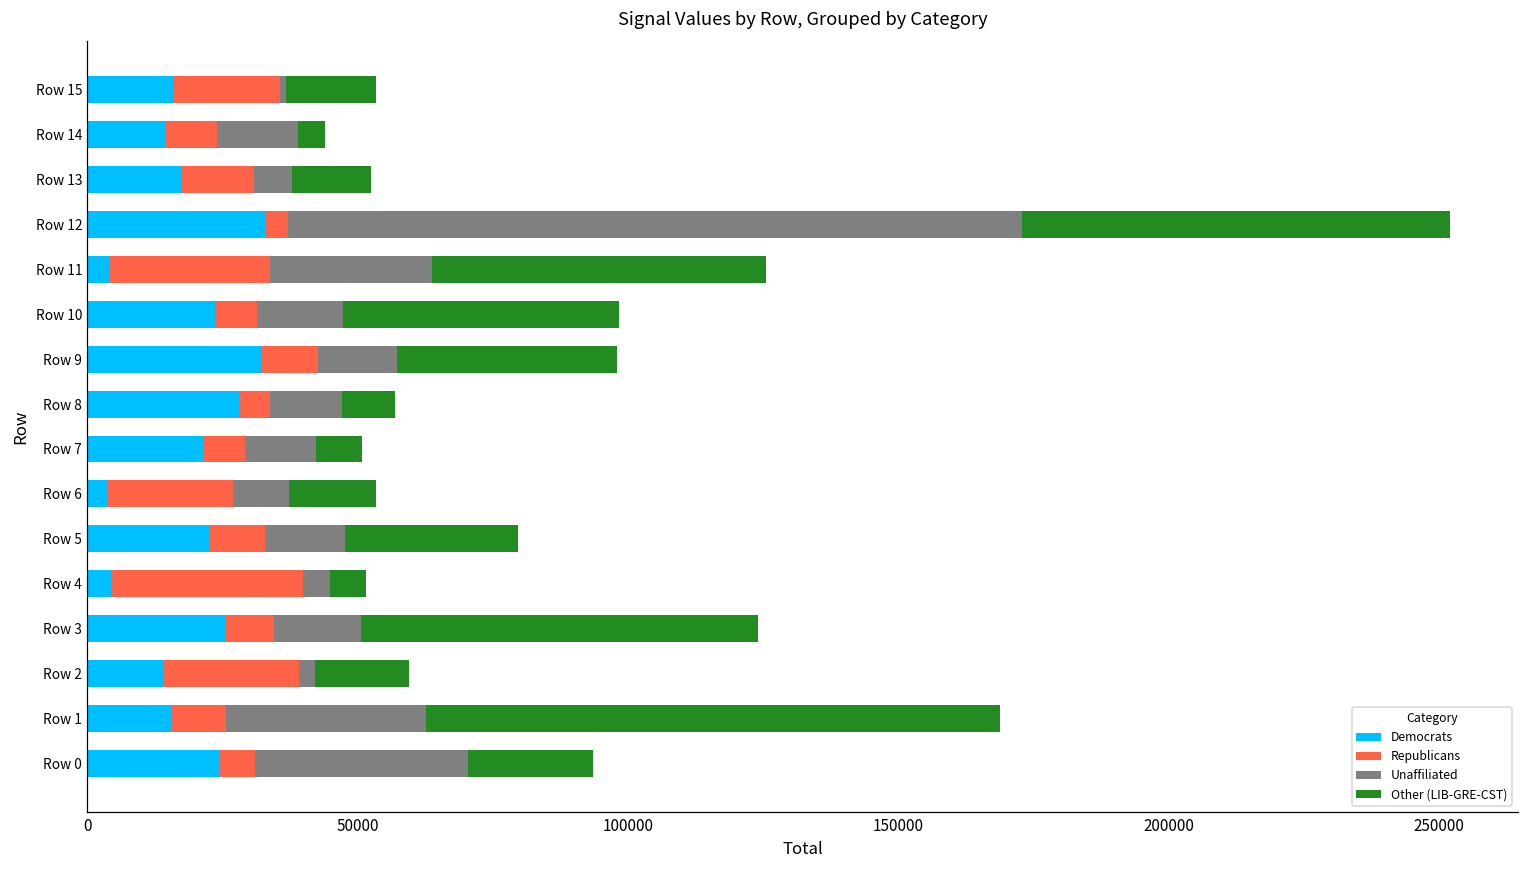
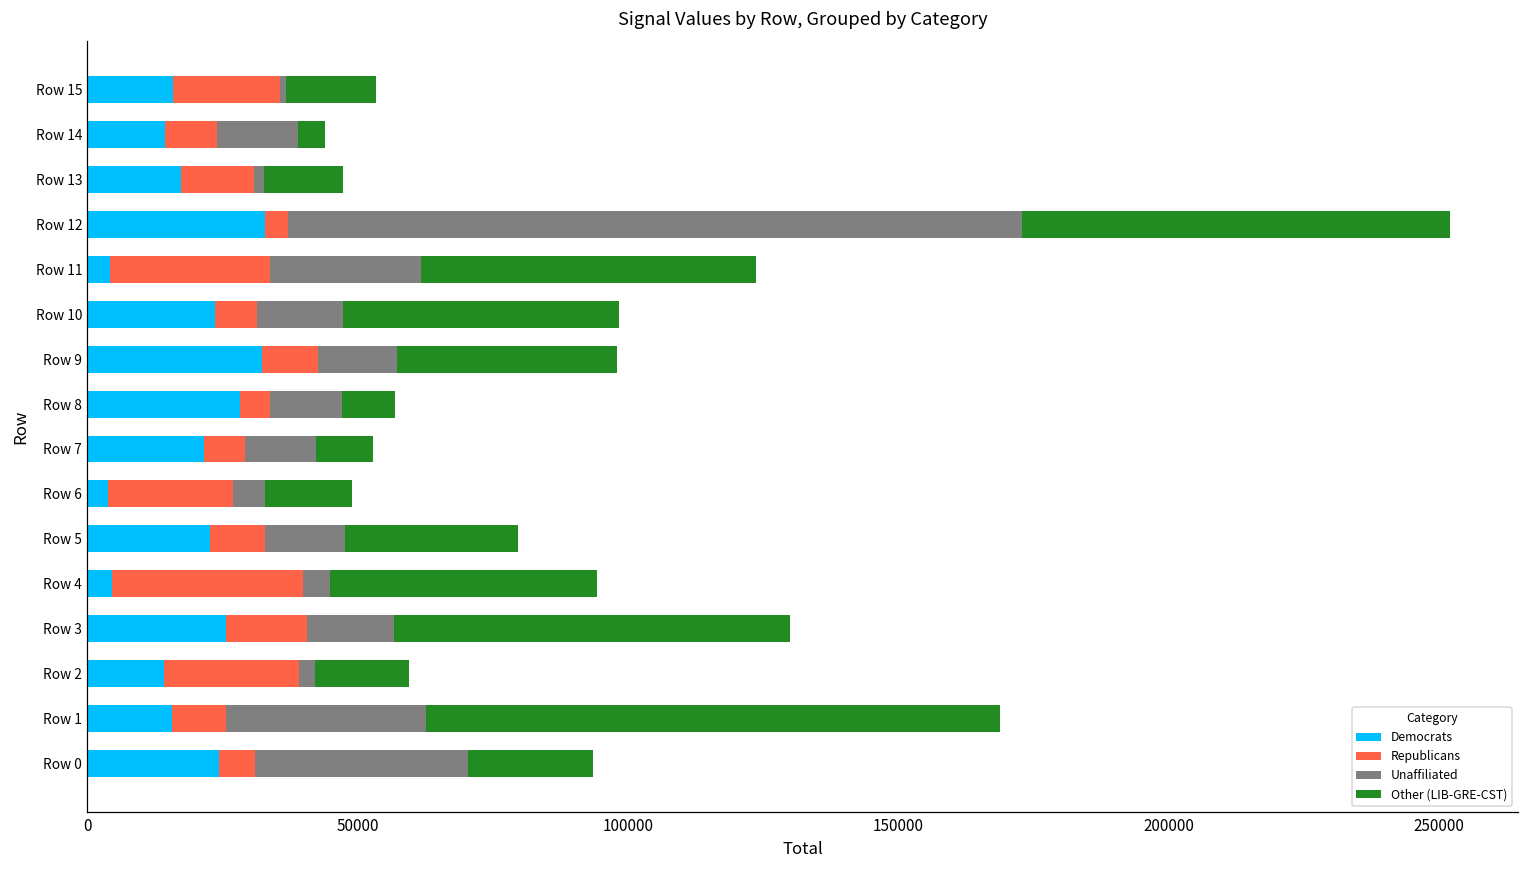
Unaffiliated, Row 13: 7000 -> 2000
Unaffiliated, Row 11: 30000 -> 28000
Other (LIB-GRE-CST), Row 7: 8000 -> 10000
Unaffiliated, Row 6: 10000 -> 6000
Other (LIB-GRE-CST), Row 4: 7000 -> 49000
Republicans, Row 3: 9000 -> 15000
